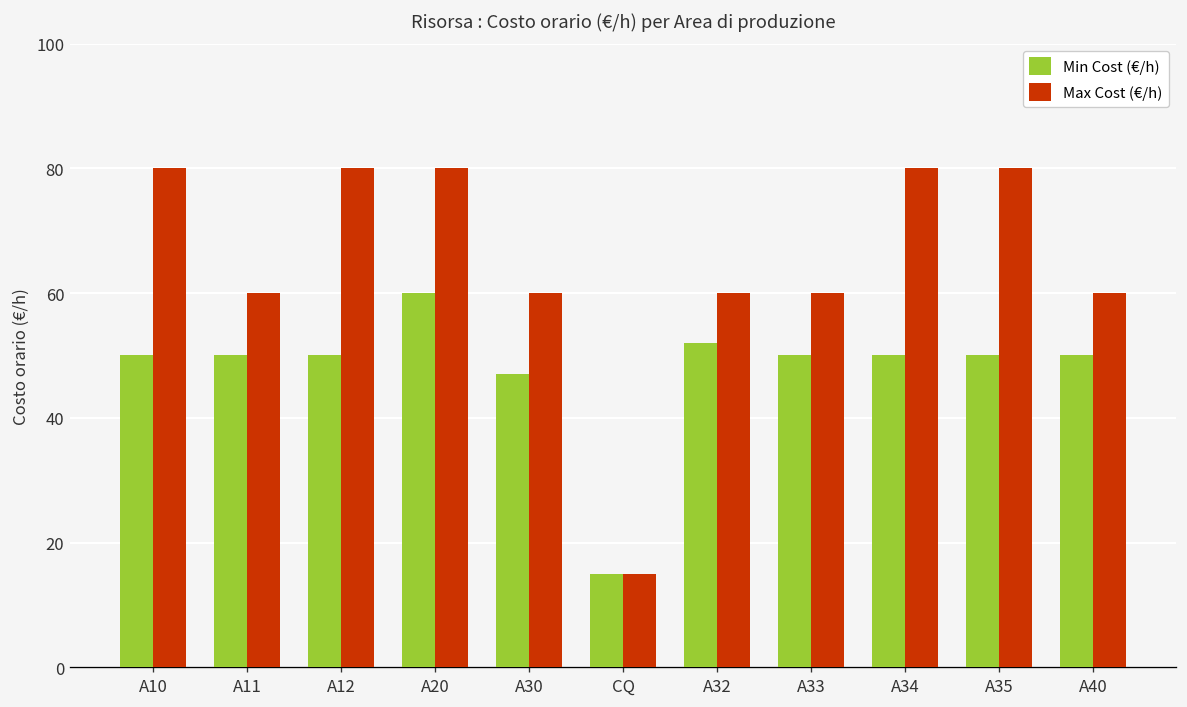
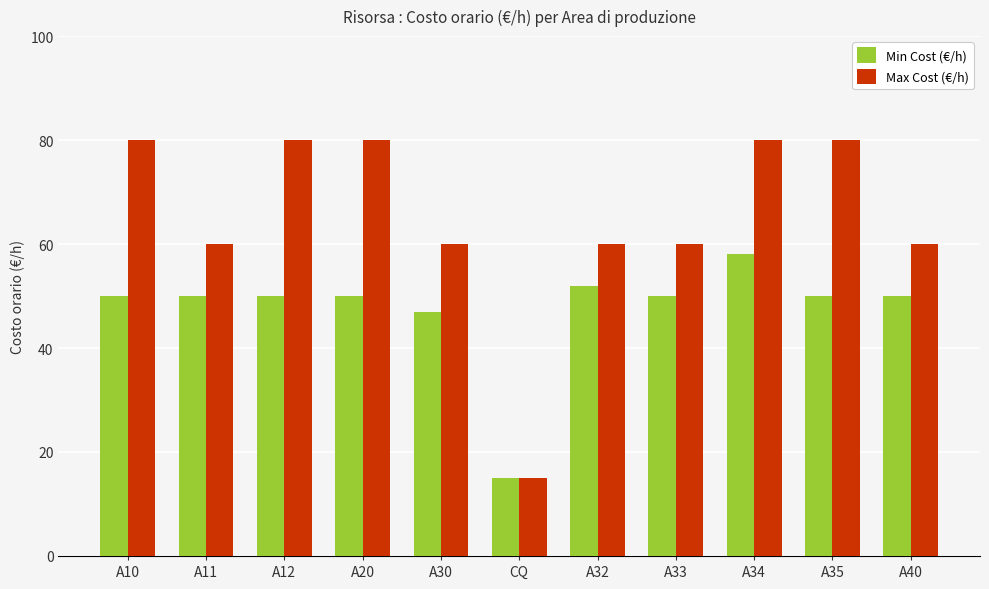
Min Cost (€/h), A20: 60 -> 50
Min Cost (€/h), A34: 50 -> 58
